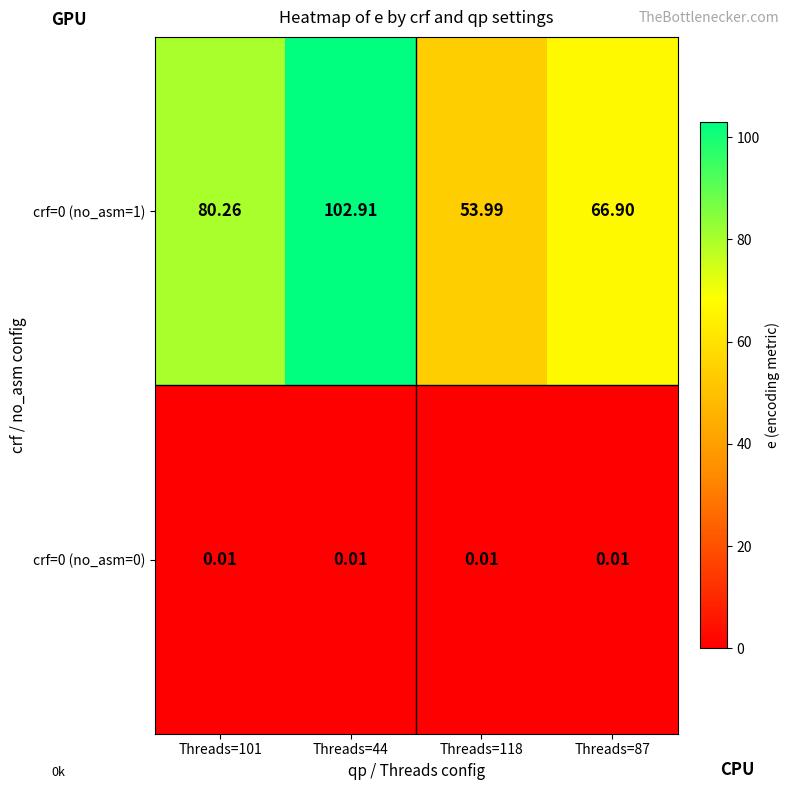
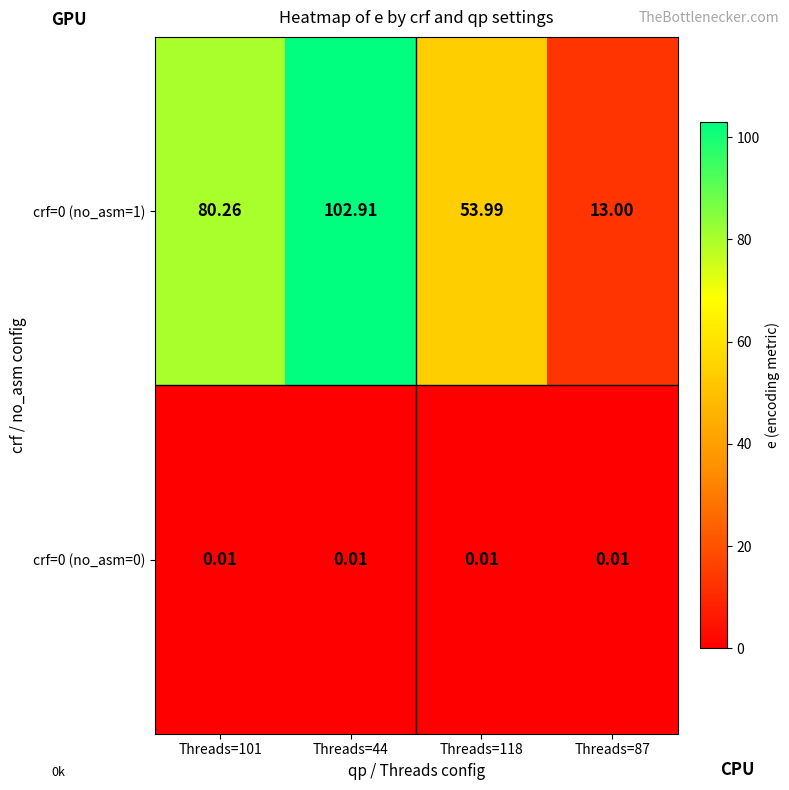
crf=0 (no_asm=1), Threads=87: 66.90 -> 13.00
